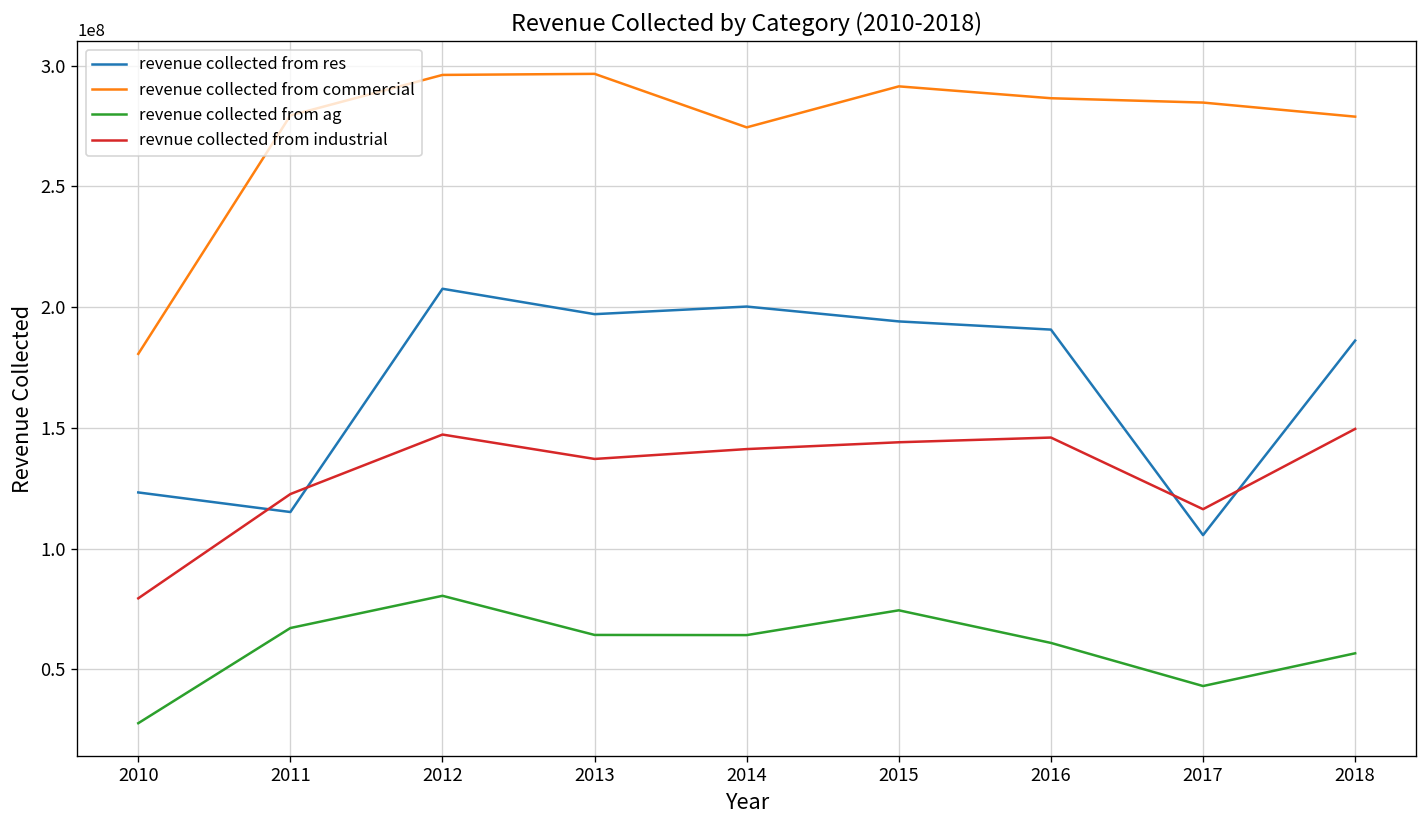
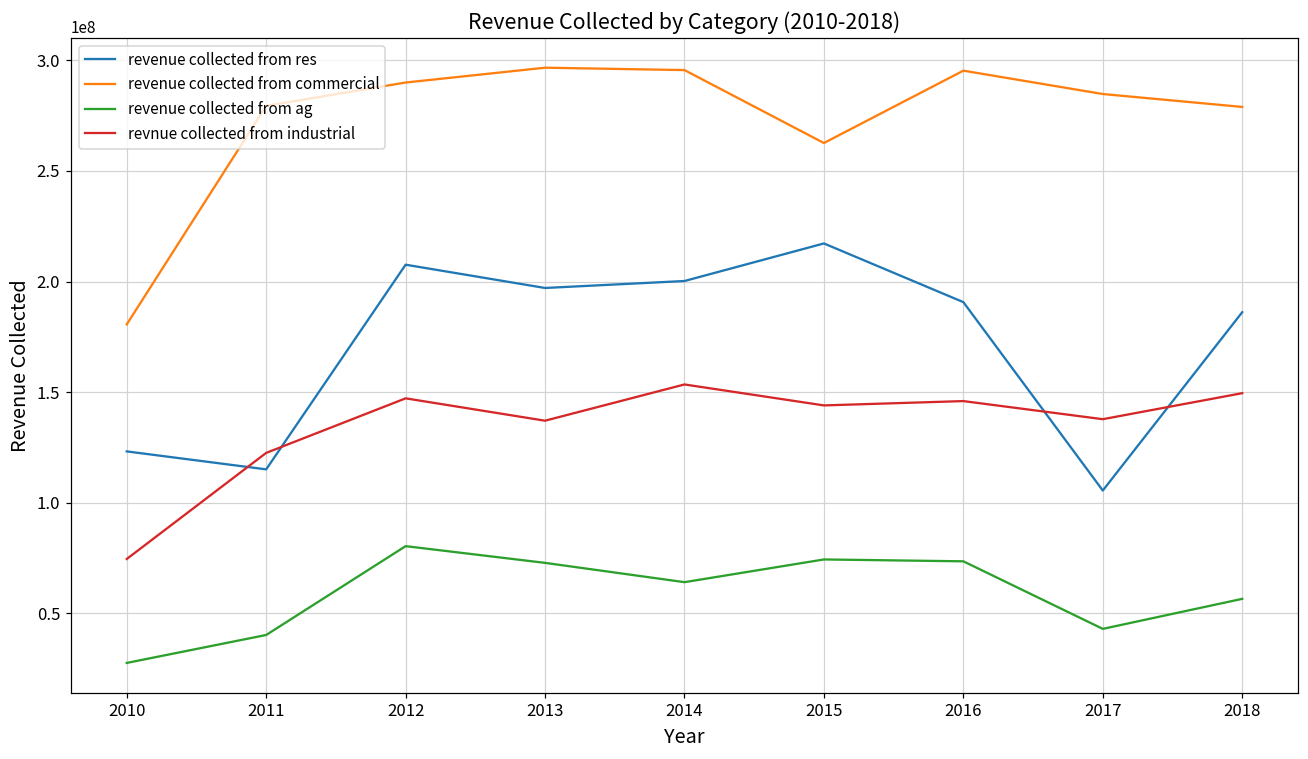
revnue collected from industrial, 2010: 79000000 -> 75000000
revenue collected from ag, 2011: 67000000 -> 40000000
revenue collected from commercial, 2012: 296000000 -> 290000000
revenue collected from ag, 2013: 64000000 -> 73000000
revenue collected from commercial, 2014: 274000000 -> 296000000
revnue collected from industrial, 2014: 141000000 -> 153000000
revenue collected from res, 2015: 194000000 -> 217000000
revenue collected from commercial, 2015: 291000000 -> 263000000
revenue collected from commercial, 2016: 287000000 -> 295000000
revenue collected from ag, 2016: 61000000 -> 74000000
revnue collected from industrial, 2017: 116000000 -> 138000000
